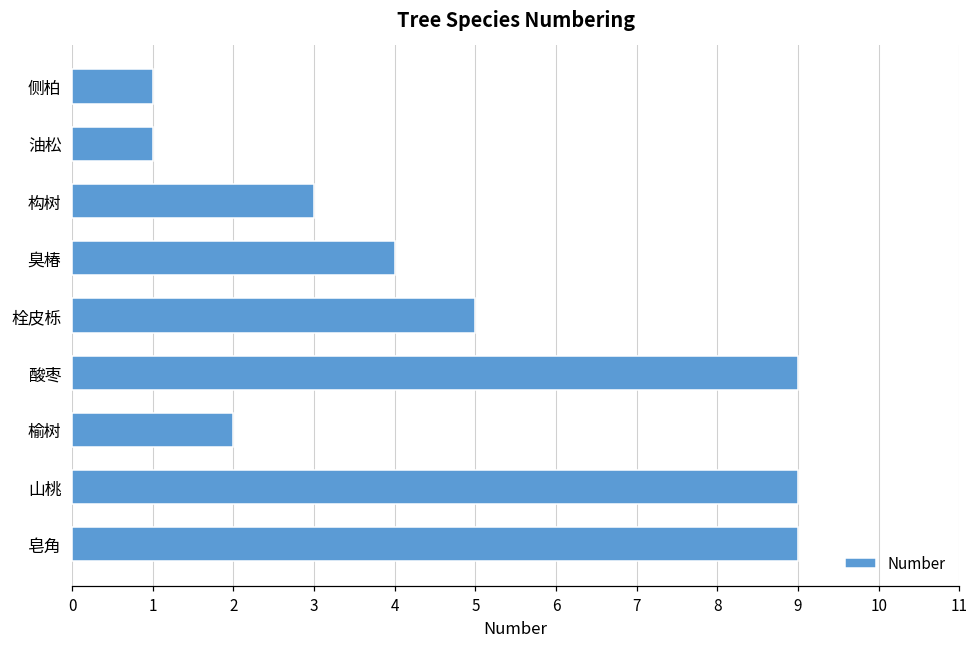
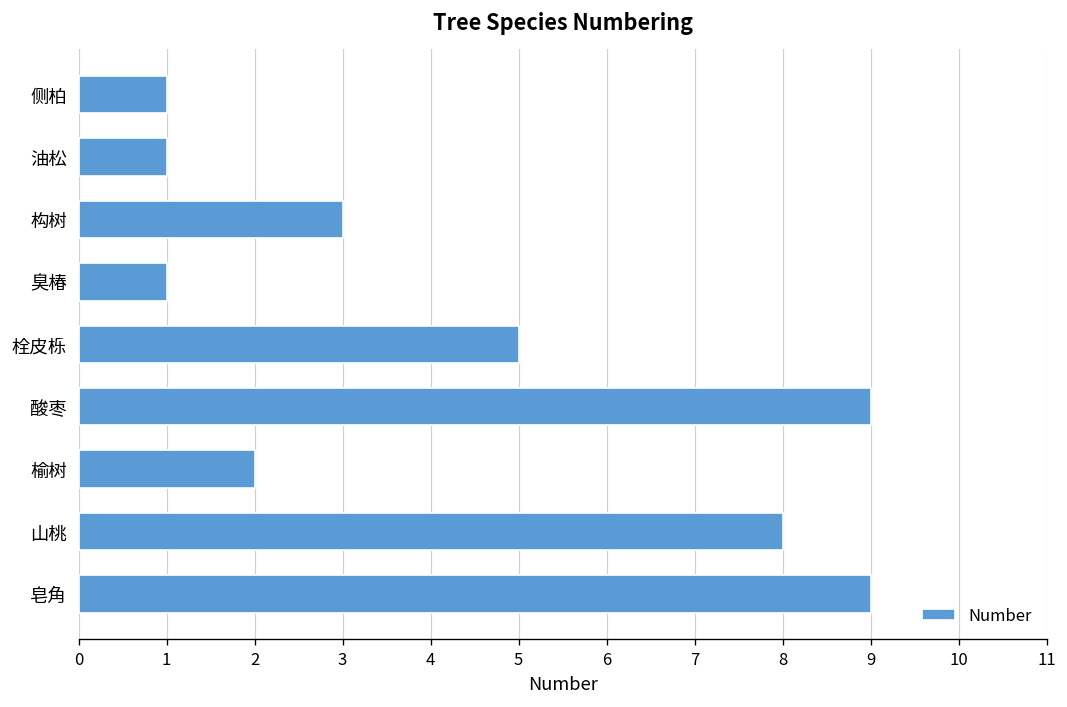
臭椿: 4 -> 1
山桃: 9 -> 8
